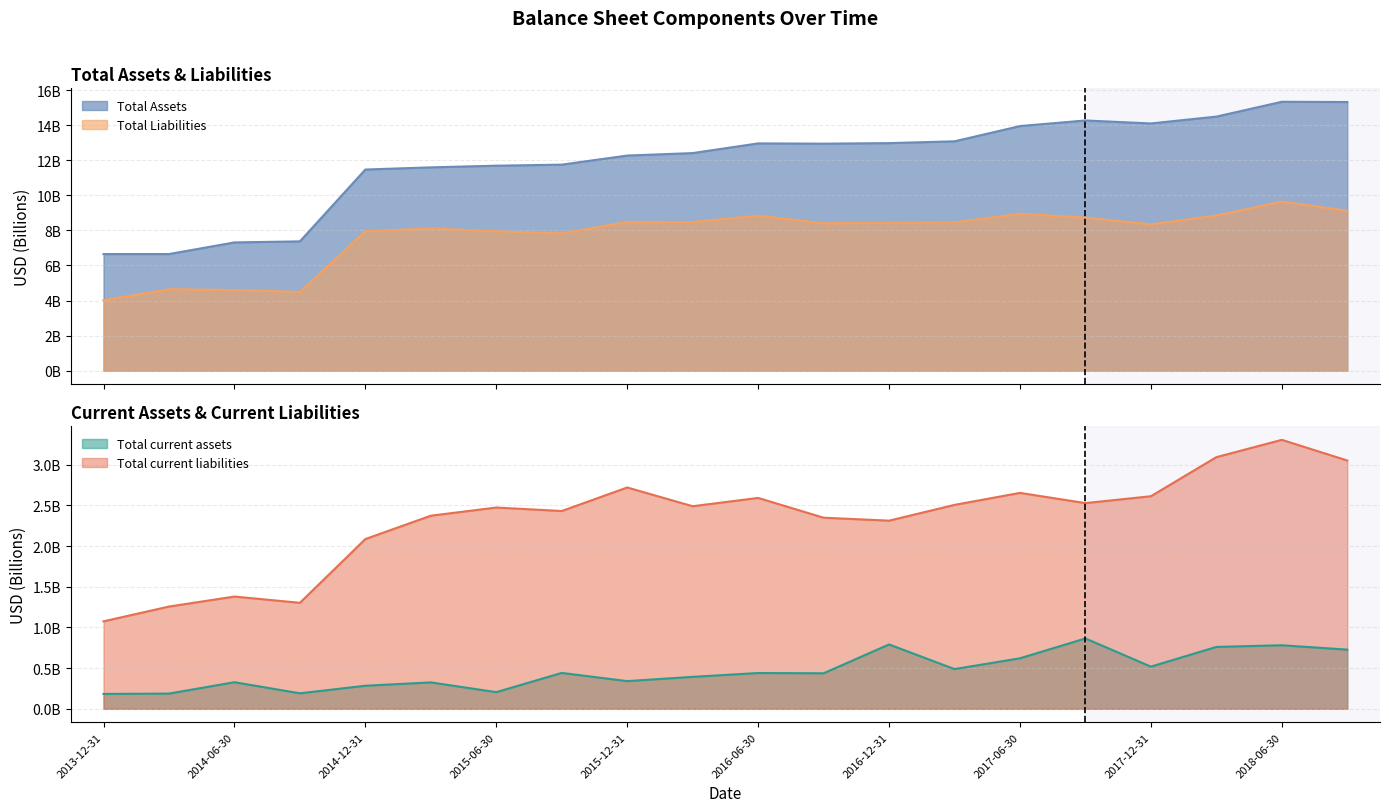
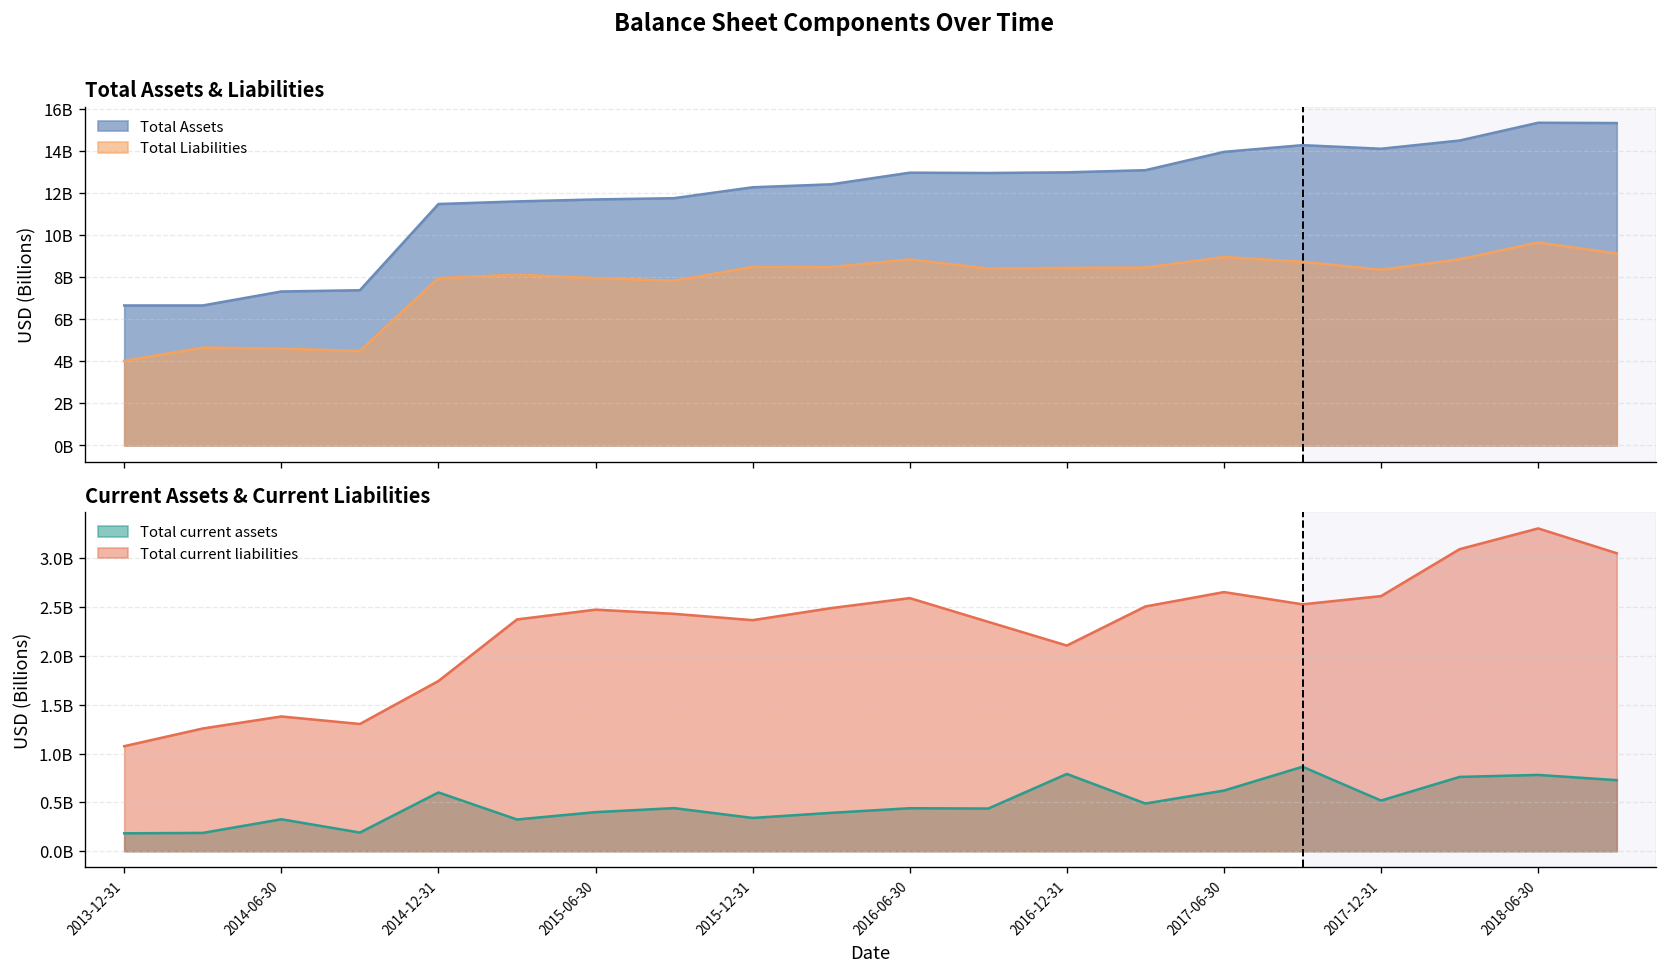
Current Assets & Current Liabilities, Total current assets, 2014-12-31: 300000000 -> 600000000
Current Assets & Current Liabilities, Total current liabilities, 2014-12-31: 2100000000 -> 1700000000
Current Assets & Current Liabilities, Total current assets, 2015-06-30: 200000000 -> 400000000
Current Assets & Current Liabilities, Total current liabilities, 2015-12-31: 2700000000 -> 2400000000
Current Assets & Current Liabilities, Total current liabilities, 2016-12-31: 2300000000 -> 2100000000
